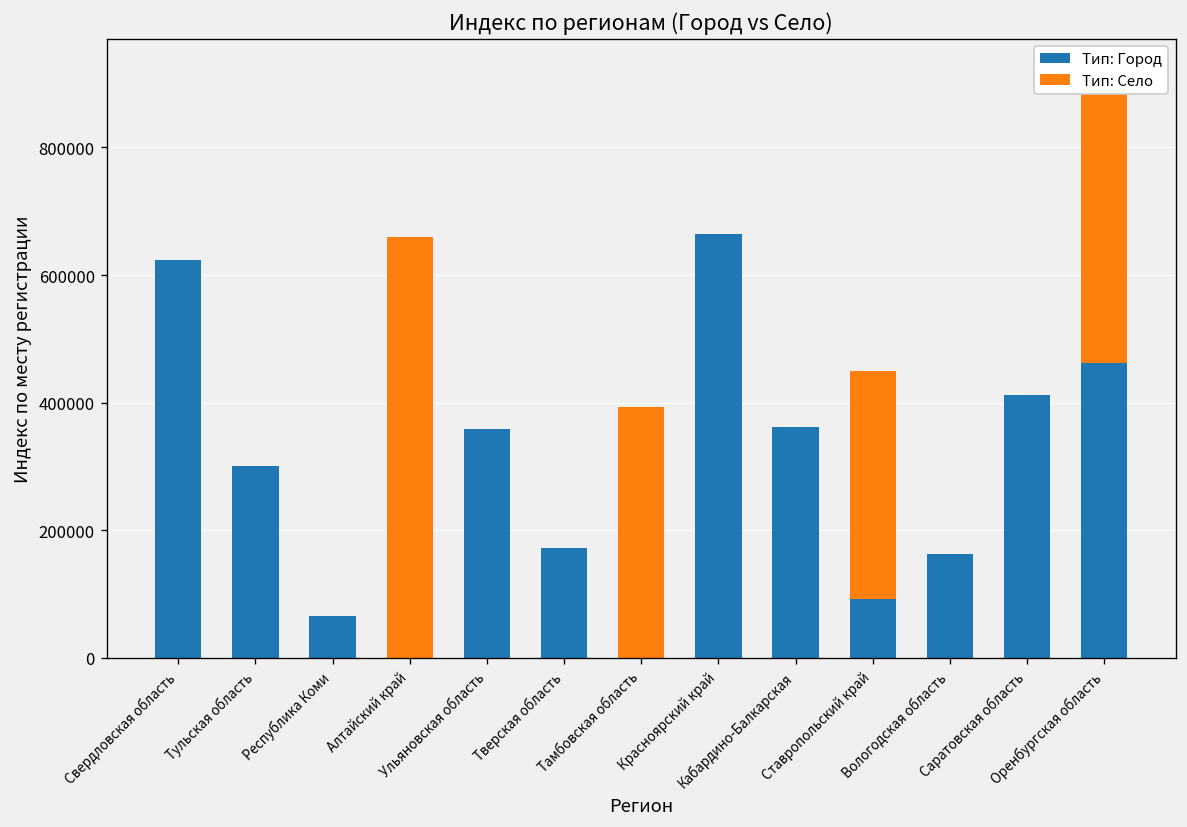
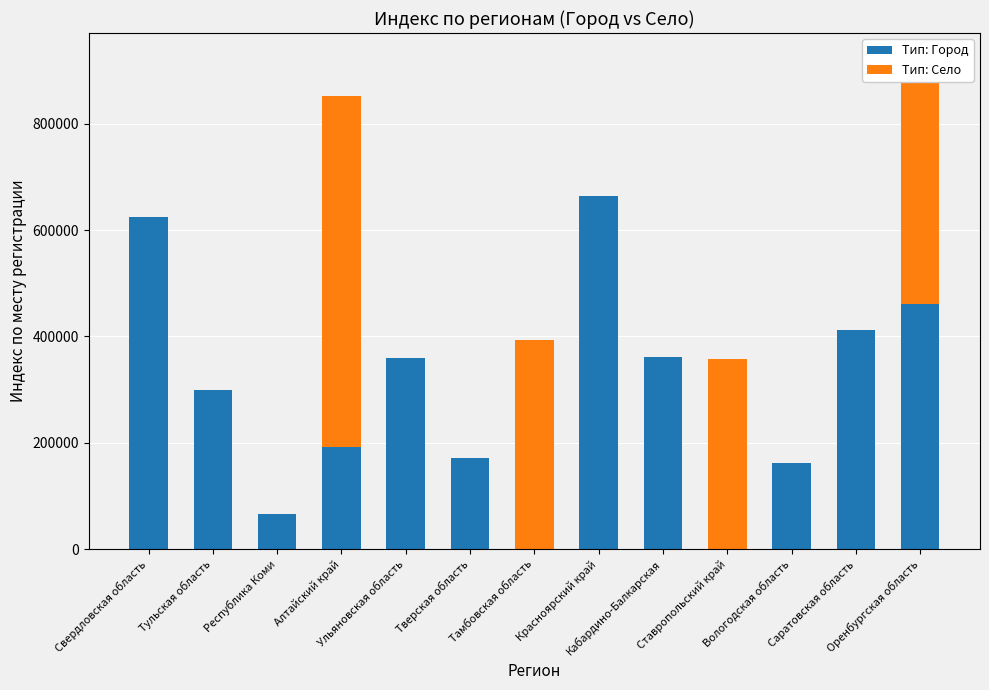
Тип: Город, Алтайский край: 0 -> 190000
Тип: Город, Ставропольский край: 90000 -> 0
